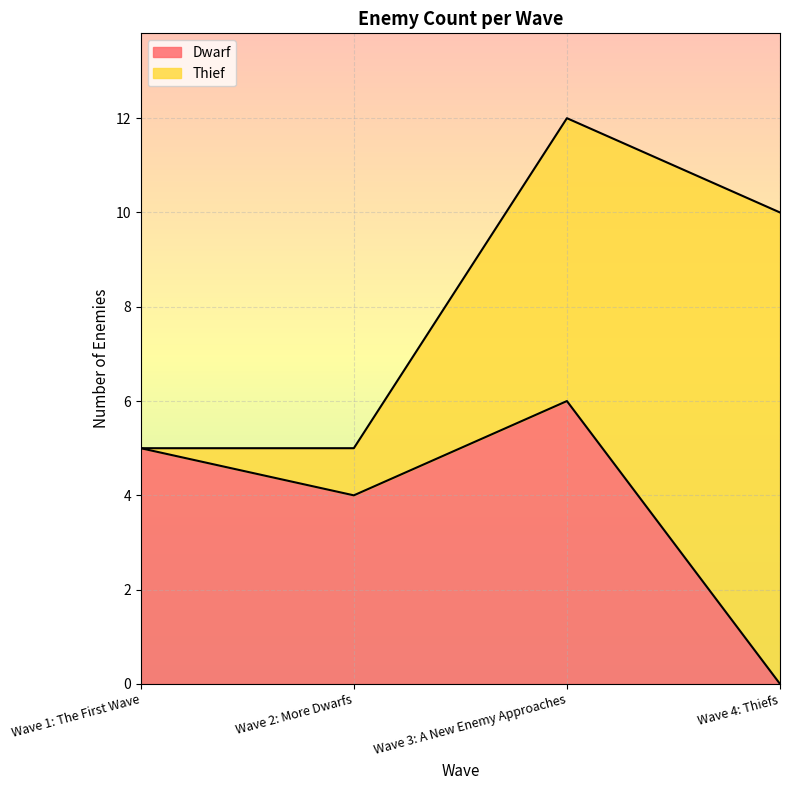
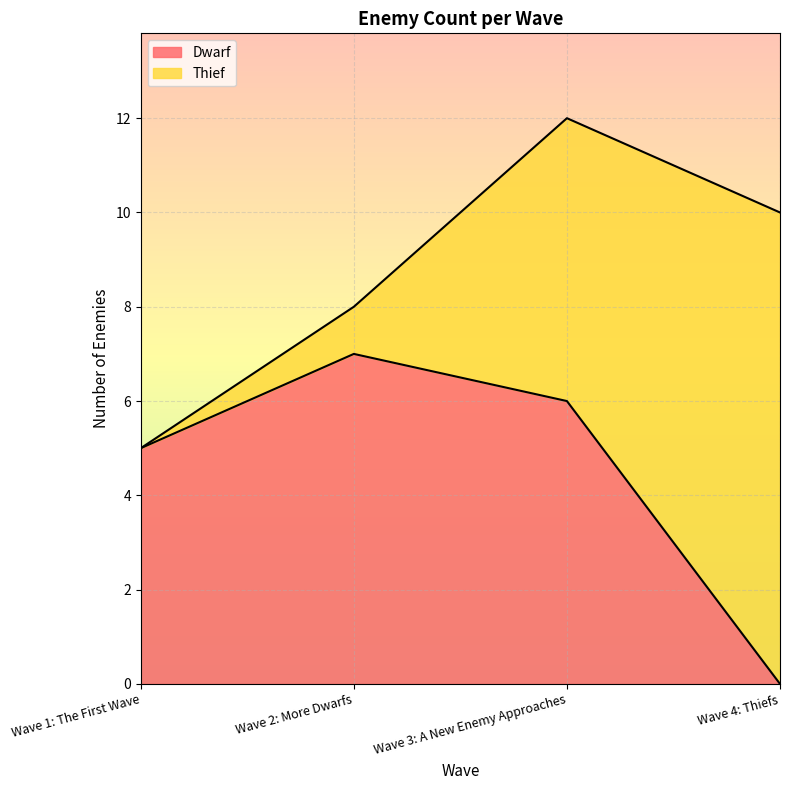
Dwarf, Wave 2: More Dwarfs: 4 -> 7
